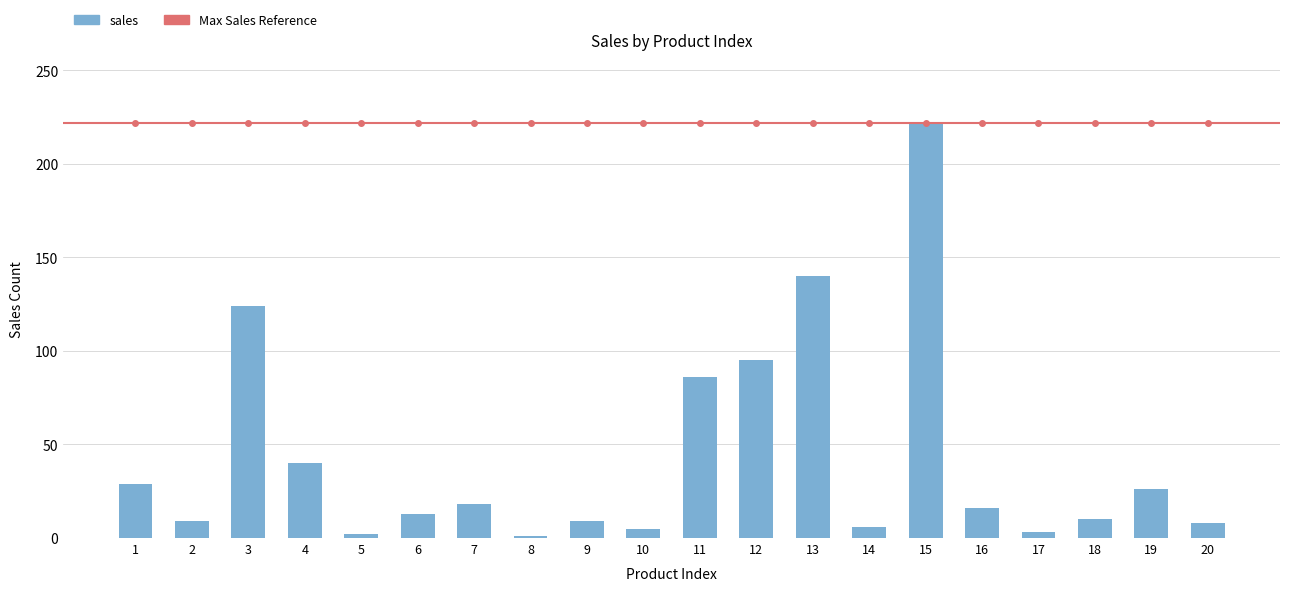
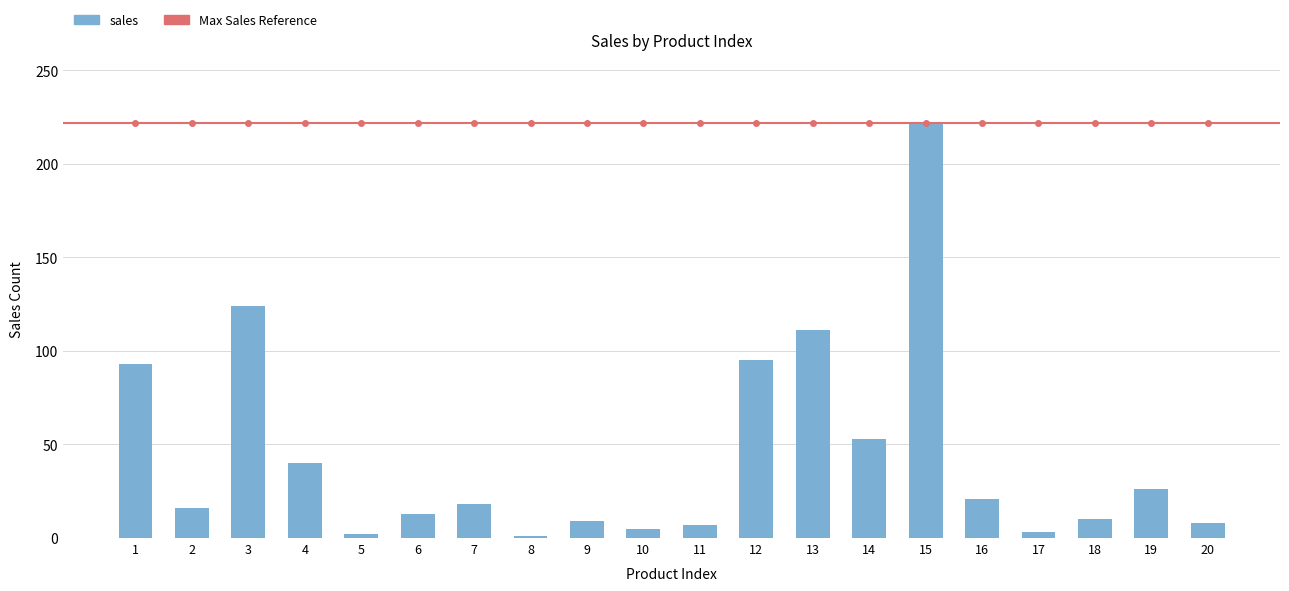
sales, 1: 29 -> 93
sales, 2: 9 -> 16
sales, 11: 86 -> 7
sales, 13: 140 -> 111
sales, 14: 6 -> 53
sales, 16: 16 -> 21
